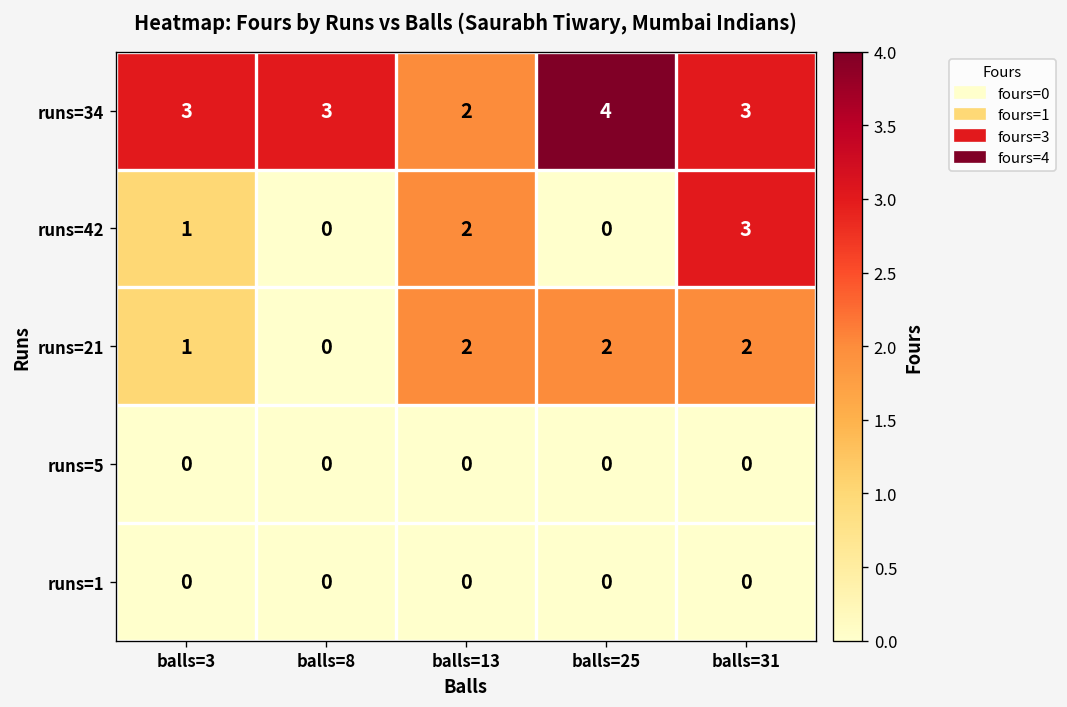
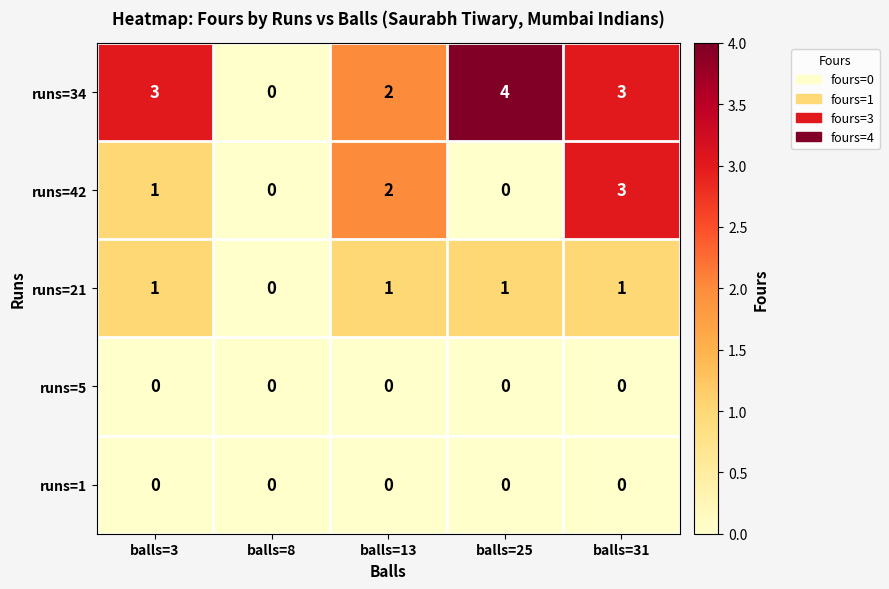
runs=34, balls=8: 3 -> 0
runs=21, balls=13: 2 -> 1
runs=21, balls=25: 2 -> 1
runs=21, balls=31: 2 -> 1
